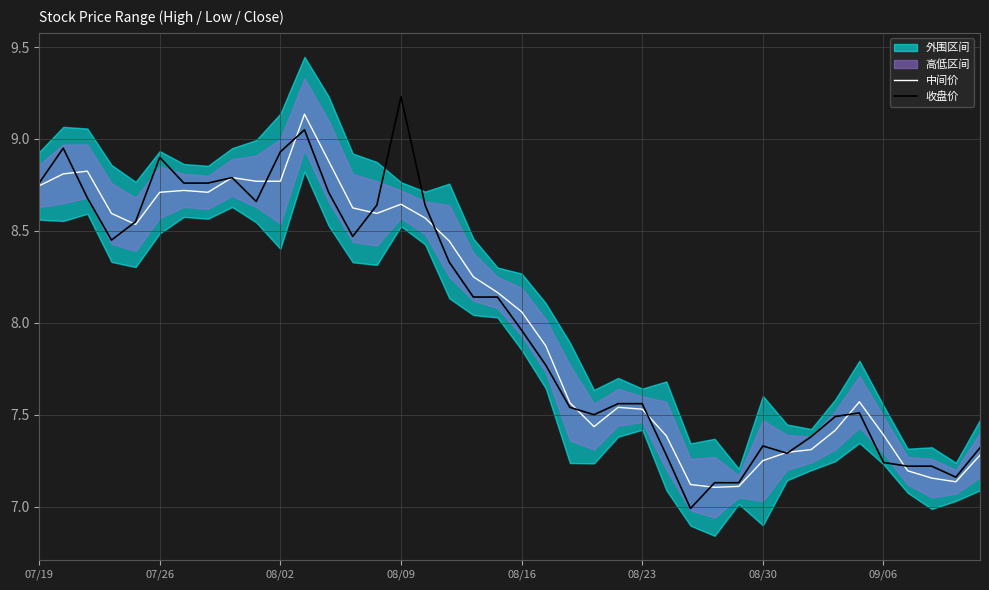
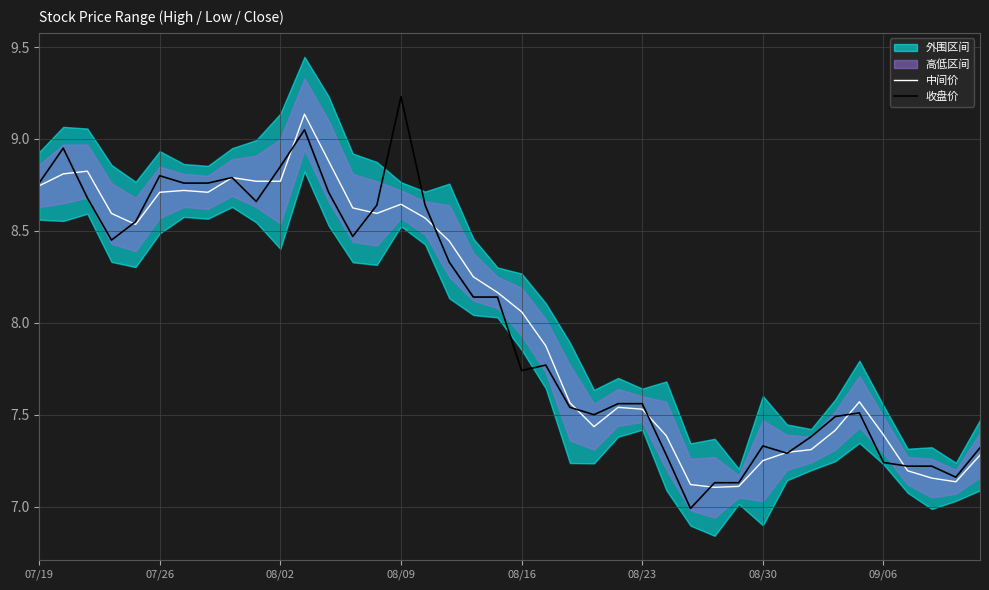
收盘价, 07/26: 8.9 -> 8.8
收盘价, 08/02: 8.93 -> 8.85
收盘价, 08/16: 7.96 -> 7.74
